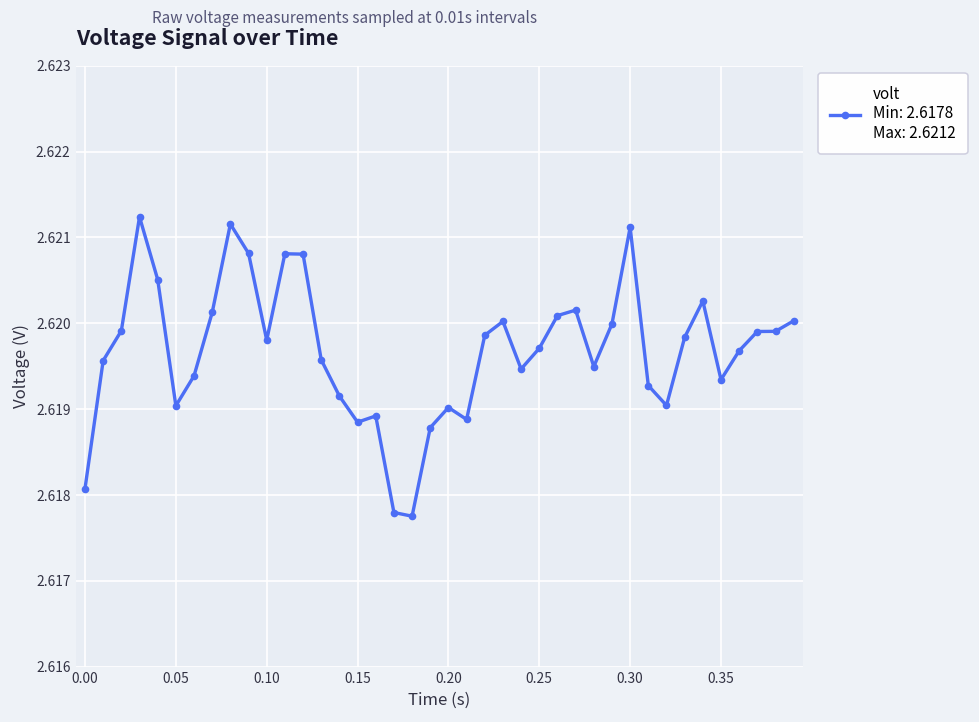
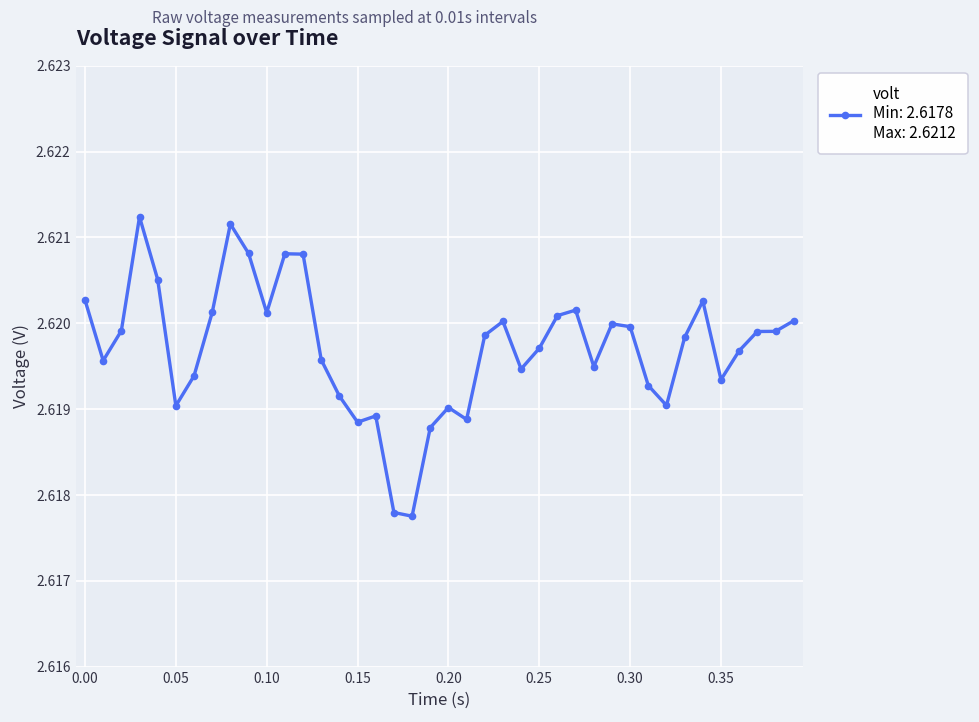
0.00: 2.6181 -> 2.6203
0.10: 2.6198 -> 2.6201
0.30: 2.6211 -> 2.6200
